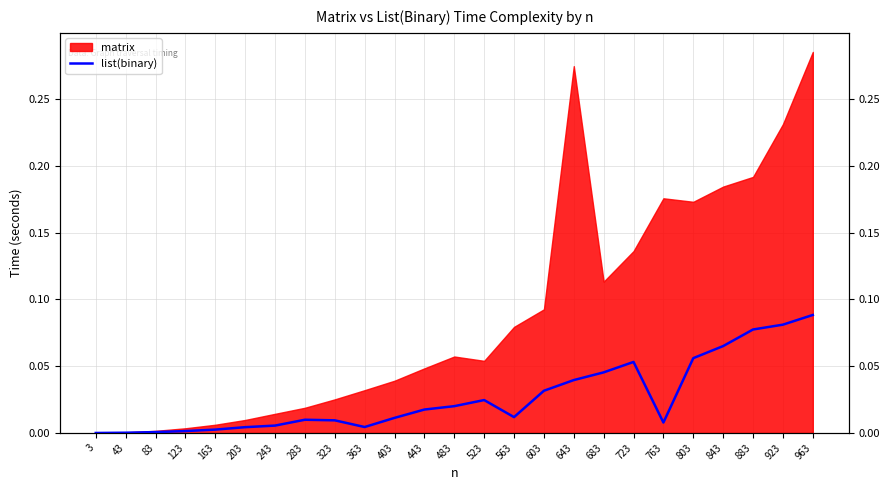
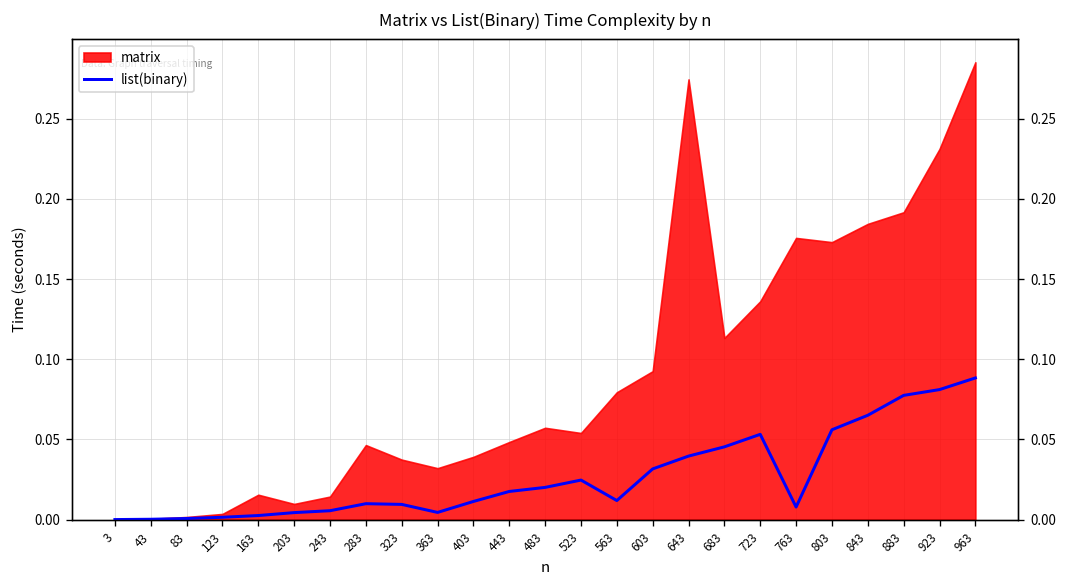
matrix, 163: 0.006 -> 0.015
matrix, 283: 0.019 -> 0.046
matrix, 323: 0.025 -> 0.037
